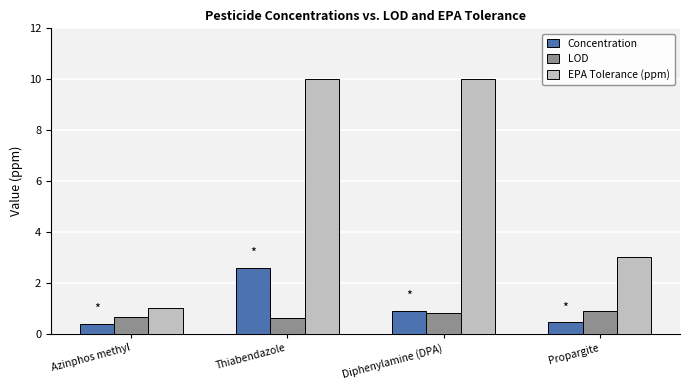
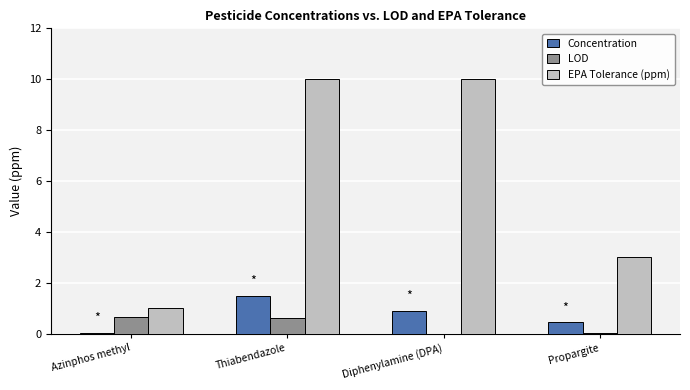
Concentration, Azinphos methyl: 0.4 -> 0.0
Concentration, Thiabendazole: 2.6 -> 1.5
LOD, Diphenylamine (DPA): 0.8 -> 0.0
LOD, Propargite: 0.9 -> 0.0
